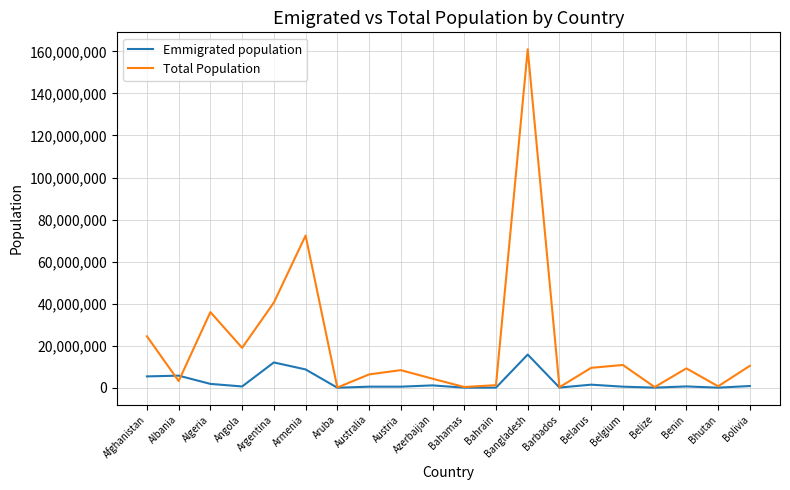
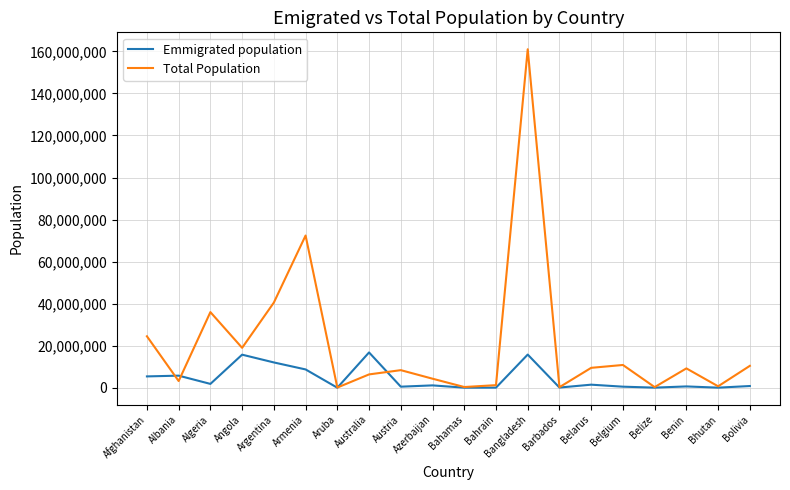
Emmigrated population, Angola: 1,000,000 -> 16,000,000
Emmigrated population, Australia: 1,000,000 -> 17,000,000
